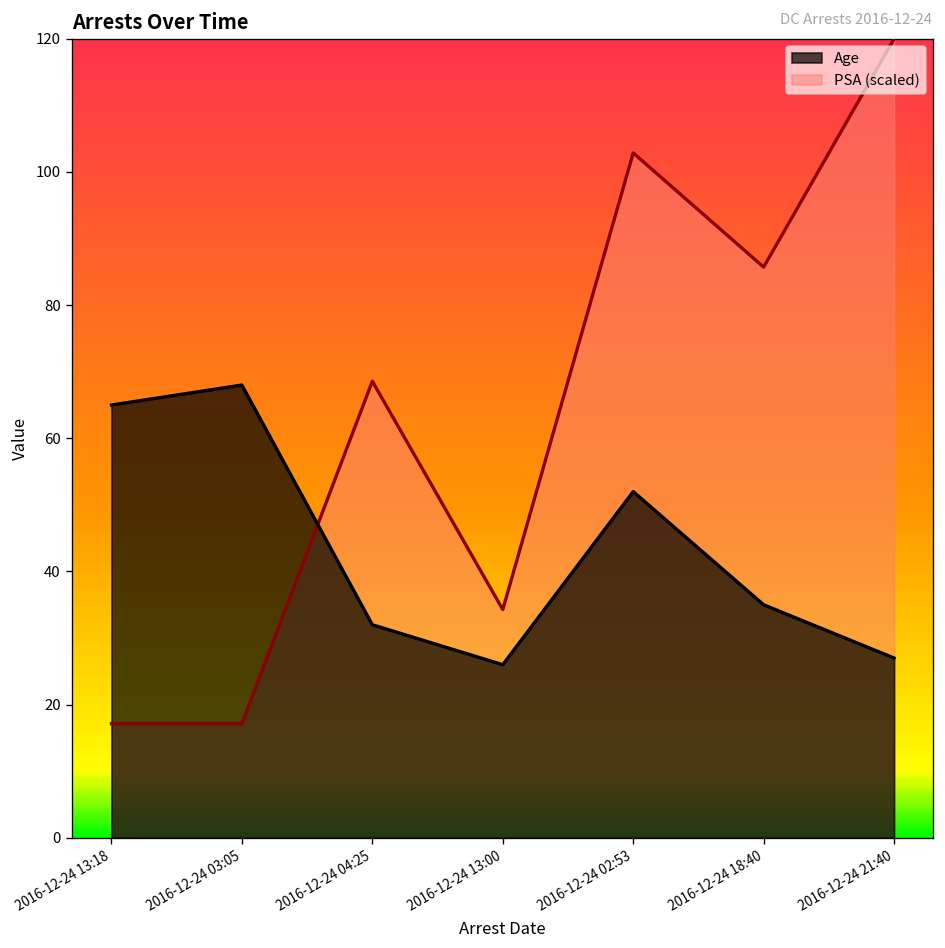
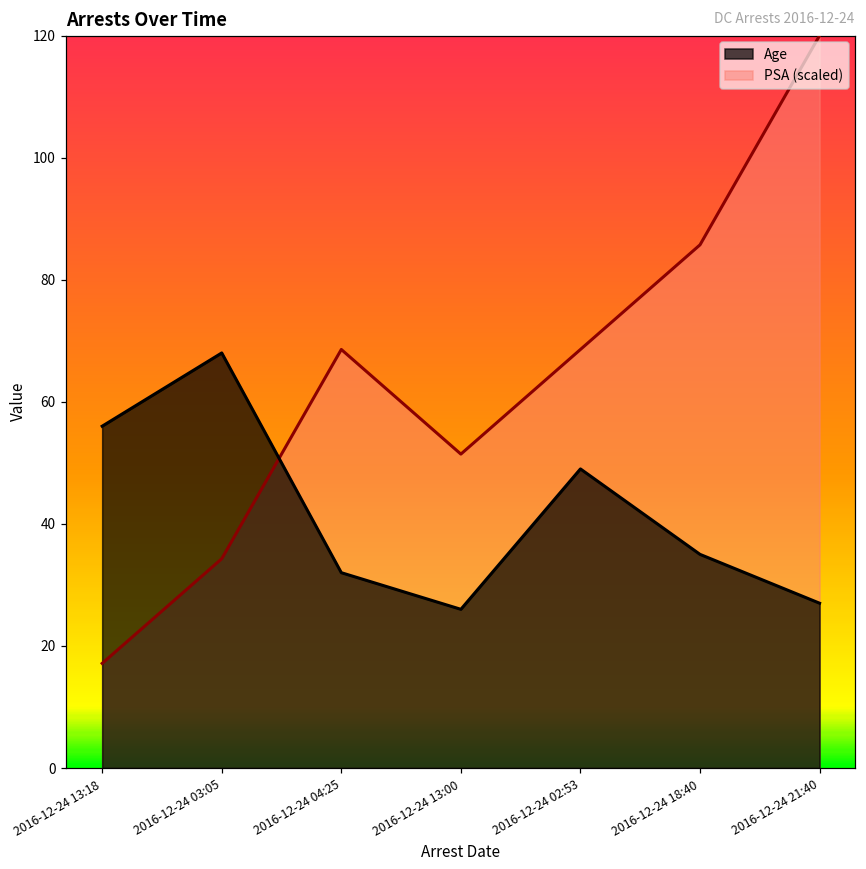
Age, 2016-12-24 13:18: 65 -> 56
PSA (scaled), 2016-12-24 03:05: 17 -> 34
PSA (scaled), 2016-12-24 13:00: 34 -> 51
Age, 2016-12-24 02:53: 52 -> 49
PSA (scaled), 2016-12-24 02:53: 103 -> 69
